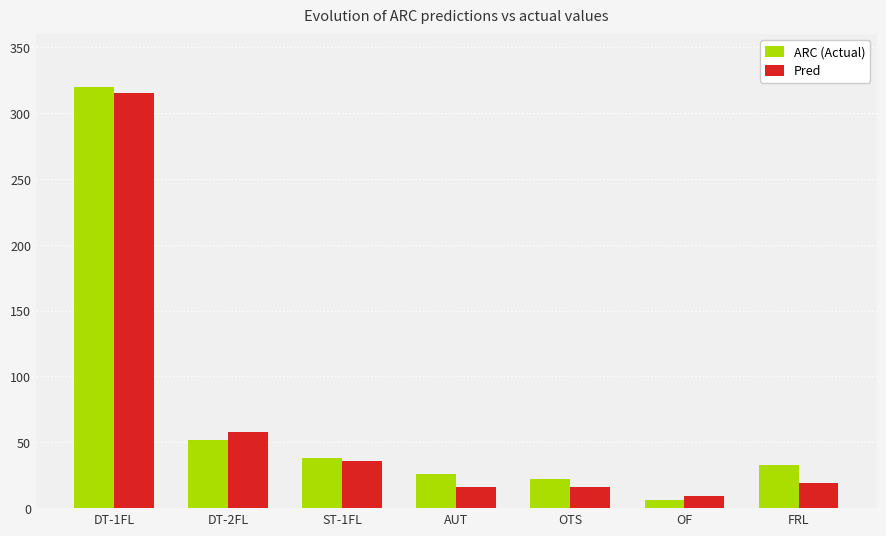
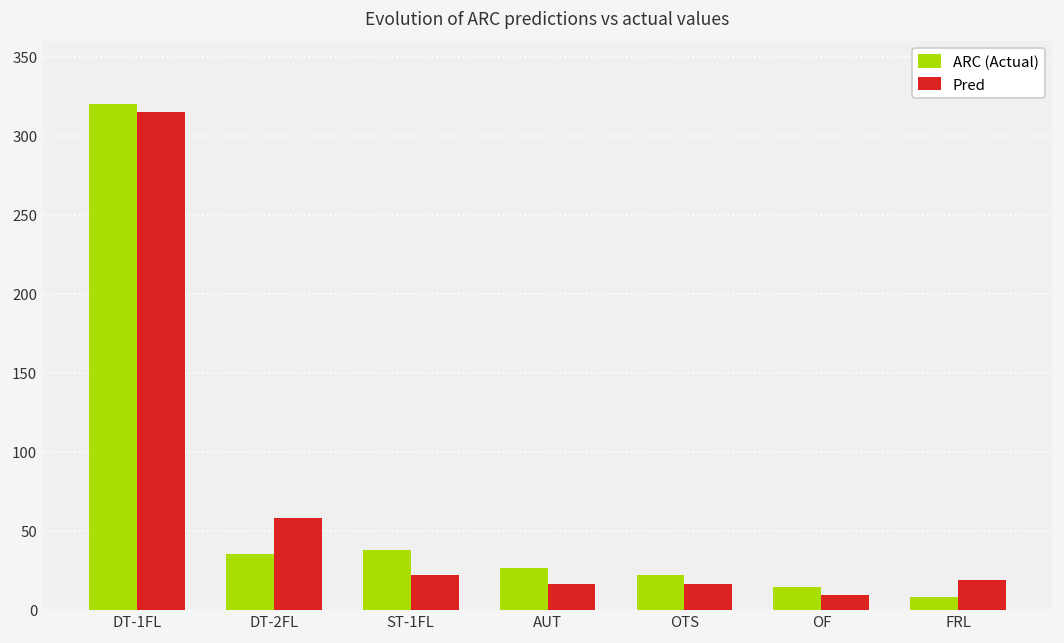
ARC (Actual), DT-2FL: 52 -> 35
Pred, ST-1FL: 36 -> 22
ARC (Actual), OF: 6 -> 14
ARC (Actual), FRL: 33 -> 8
